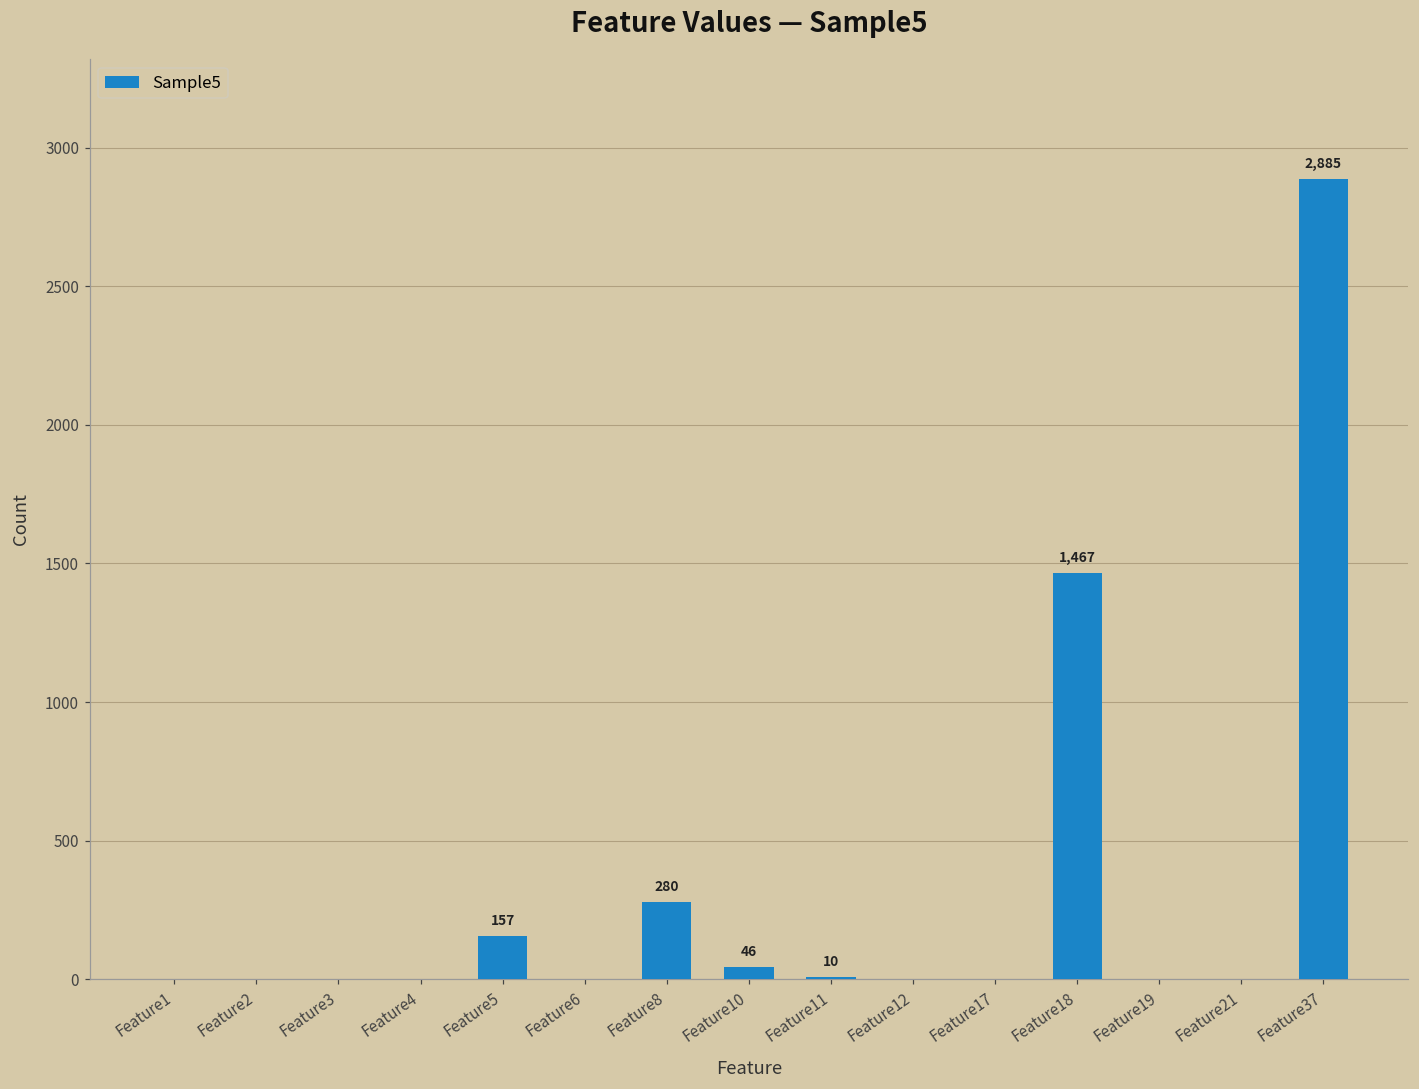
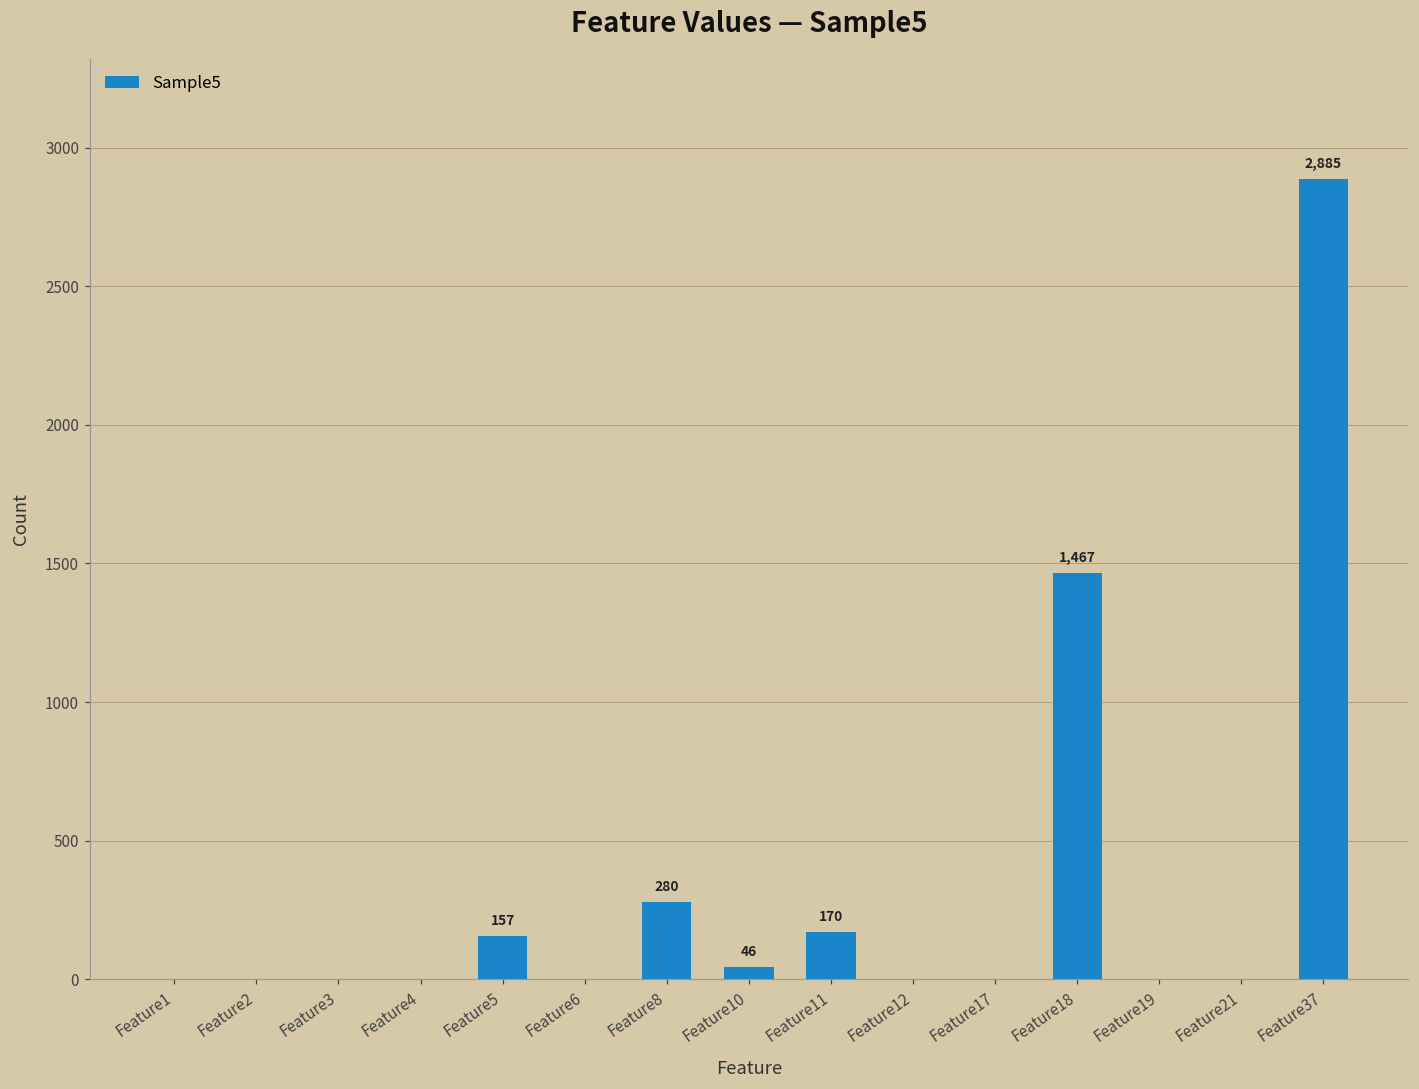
Feature11: 10 -> 170
